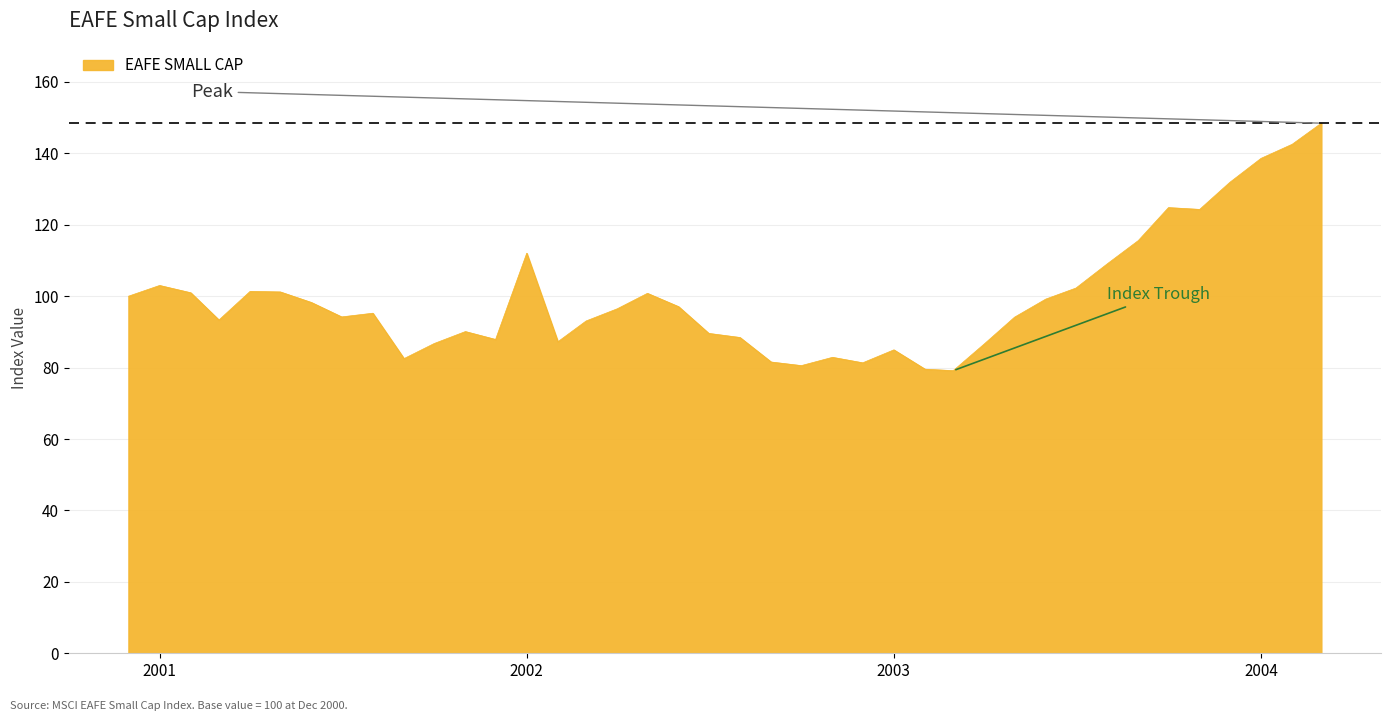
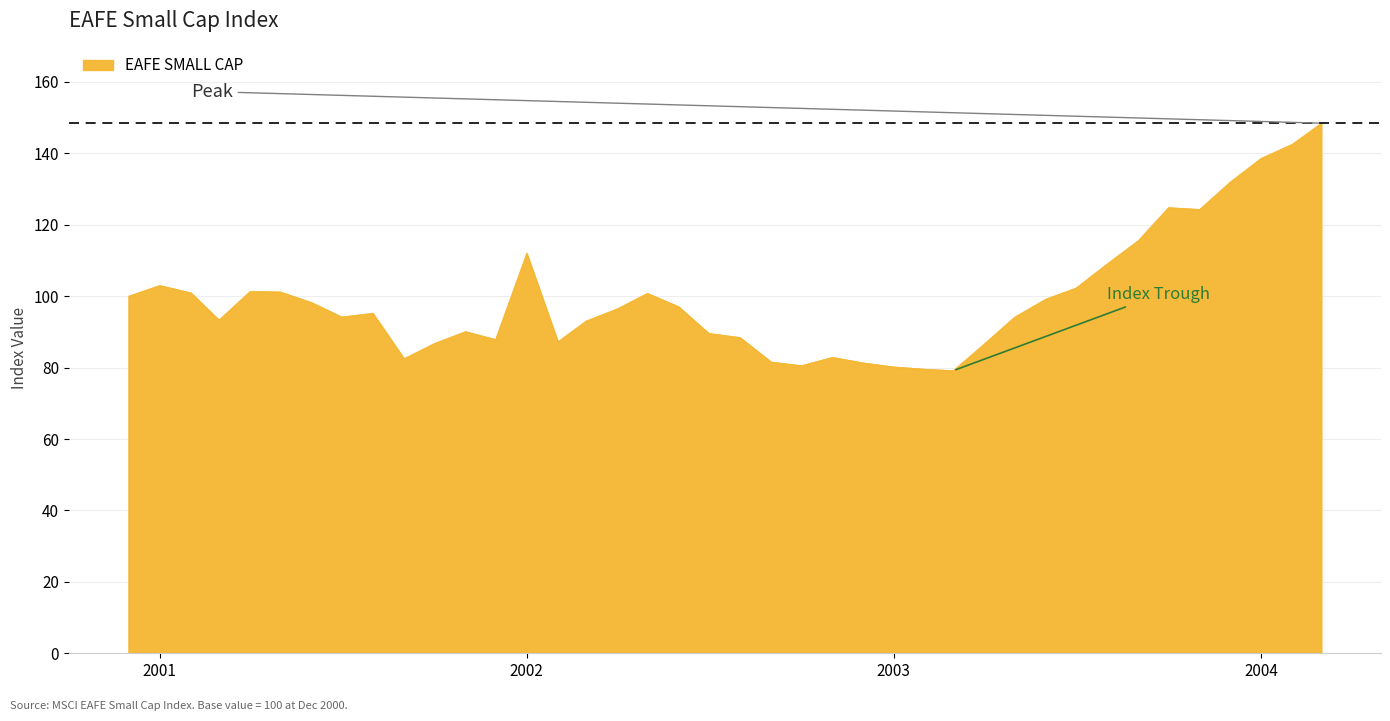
2003: 85 -> 80
